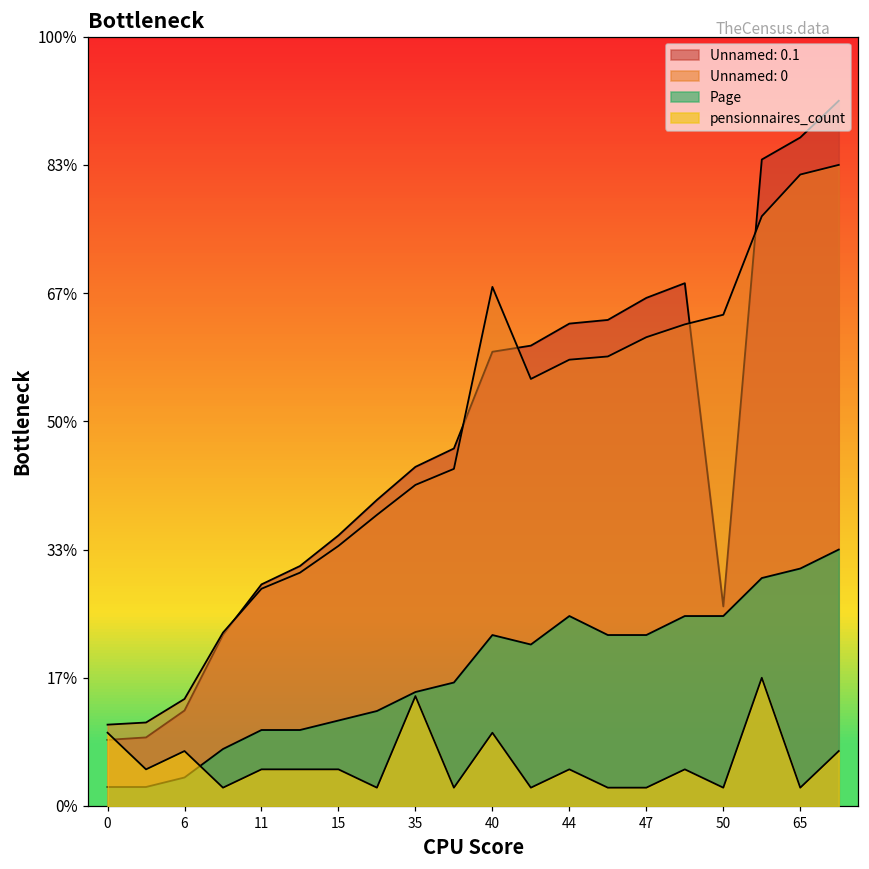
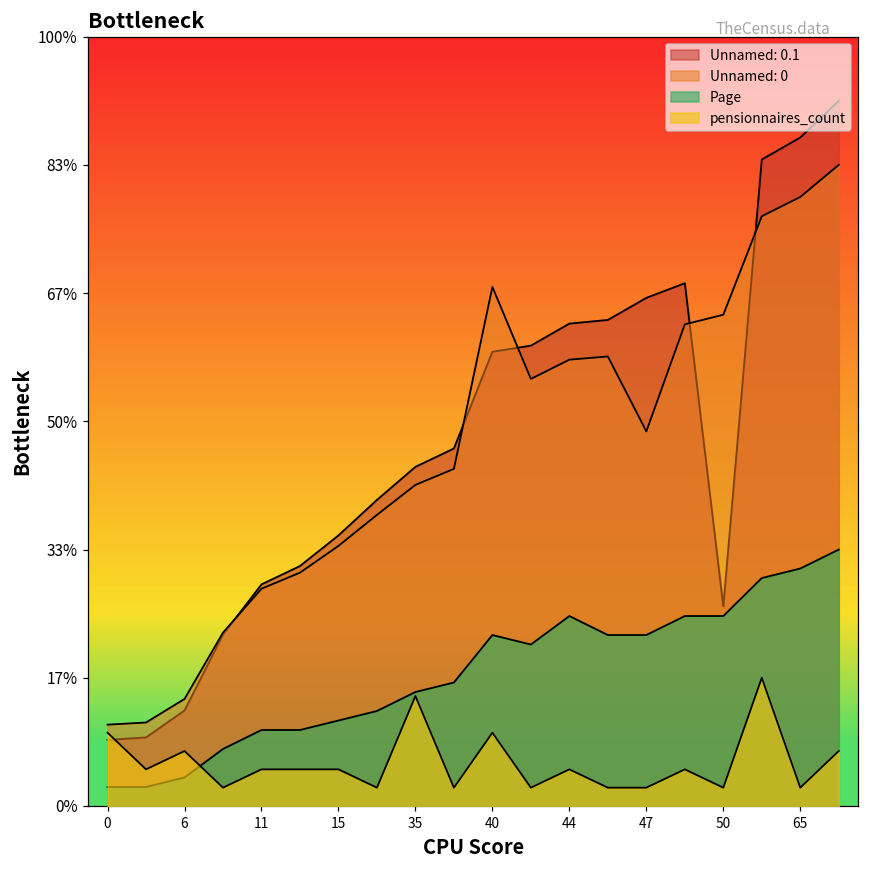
Unnamed: 0, 47: 61% -> 49%
Unnamed: 0, 65: 82% -> 79%
